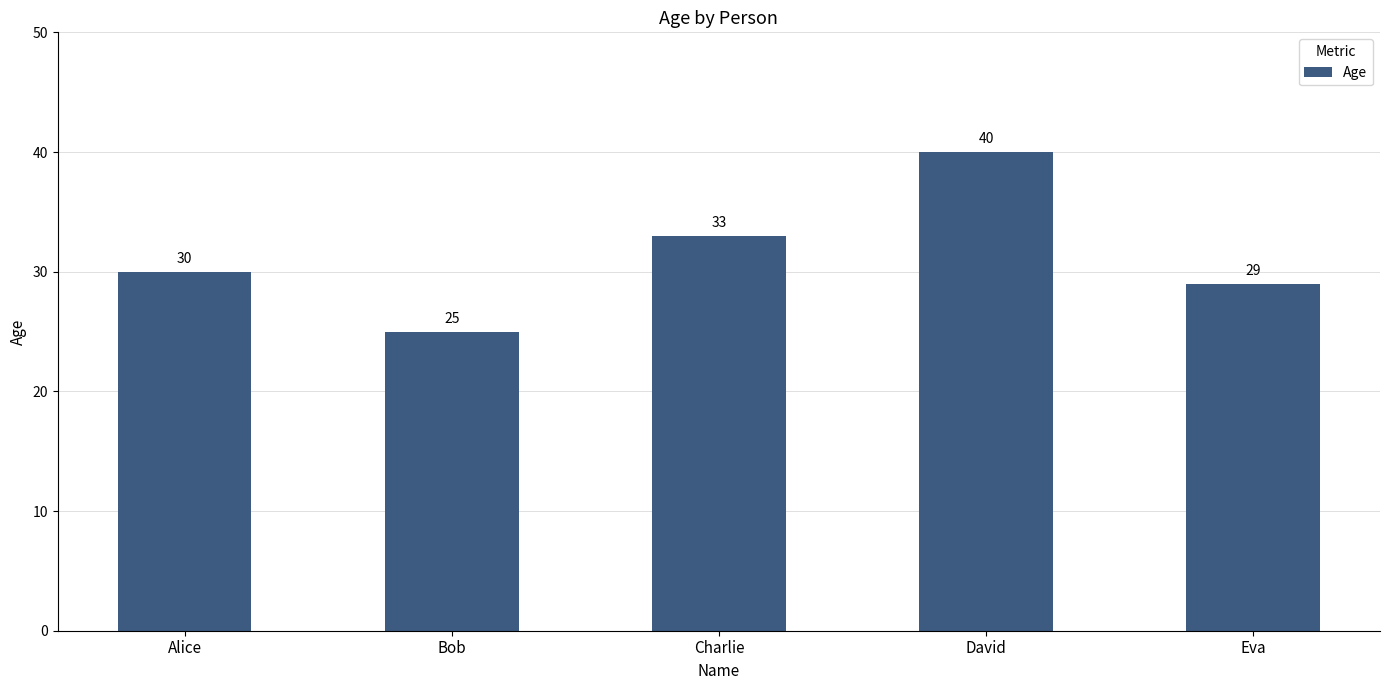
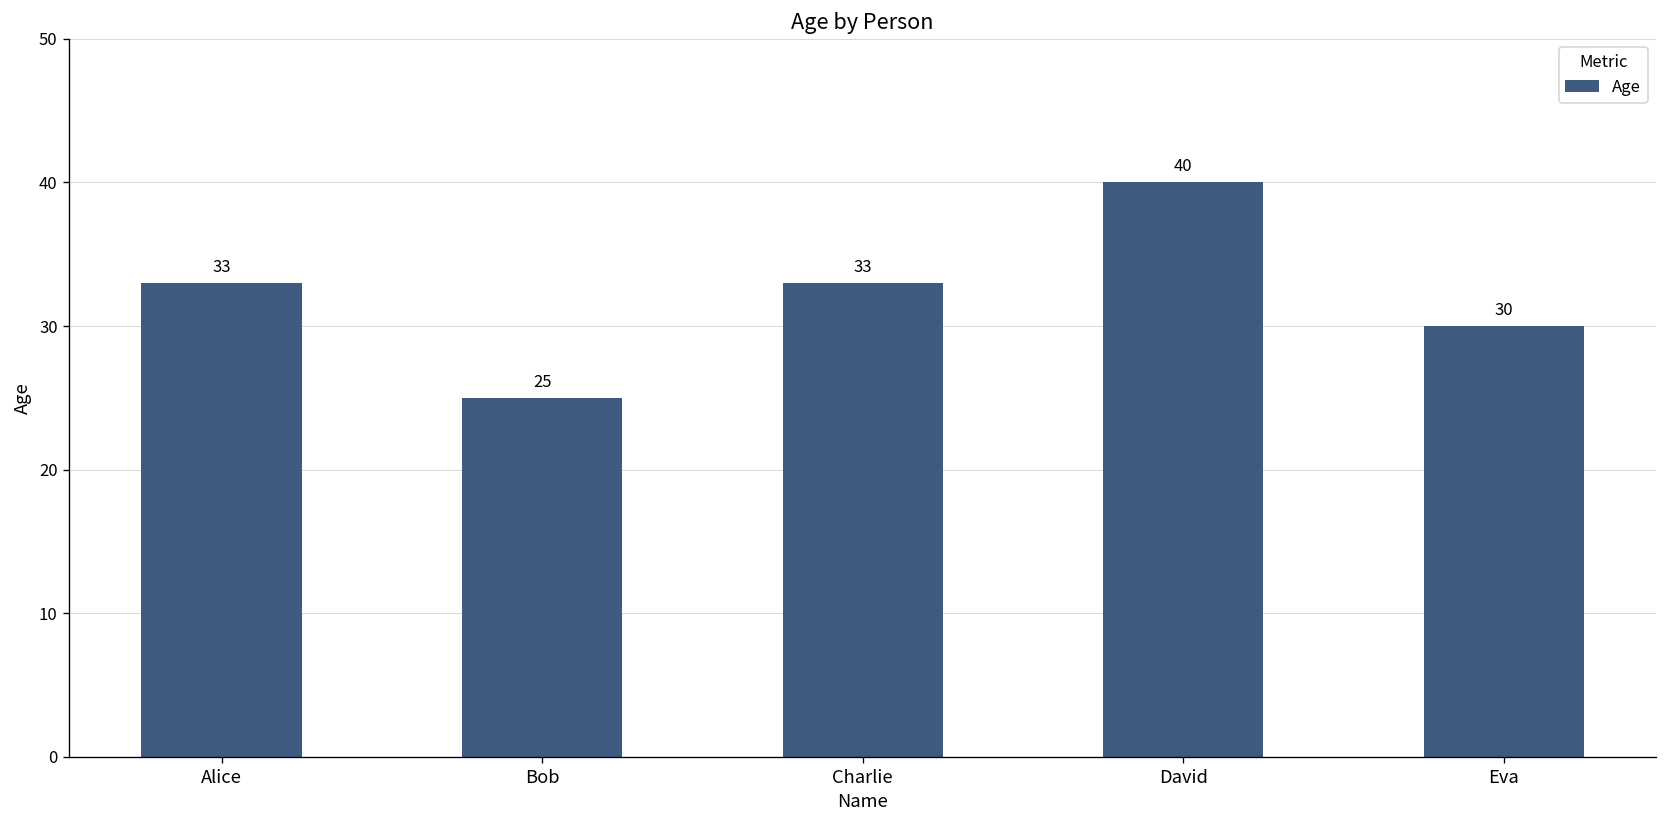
Alice: 30 -> 33
Eva: 29 -> 30
